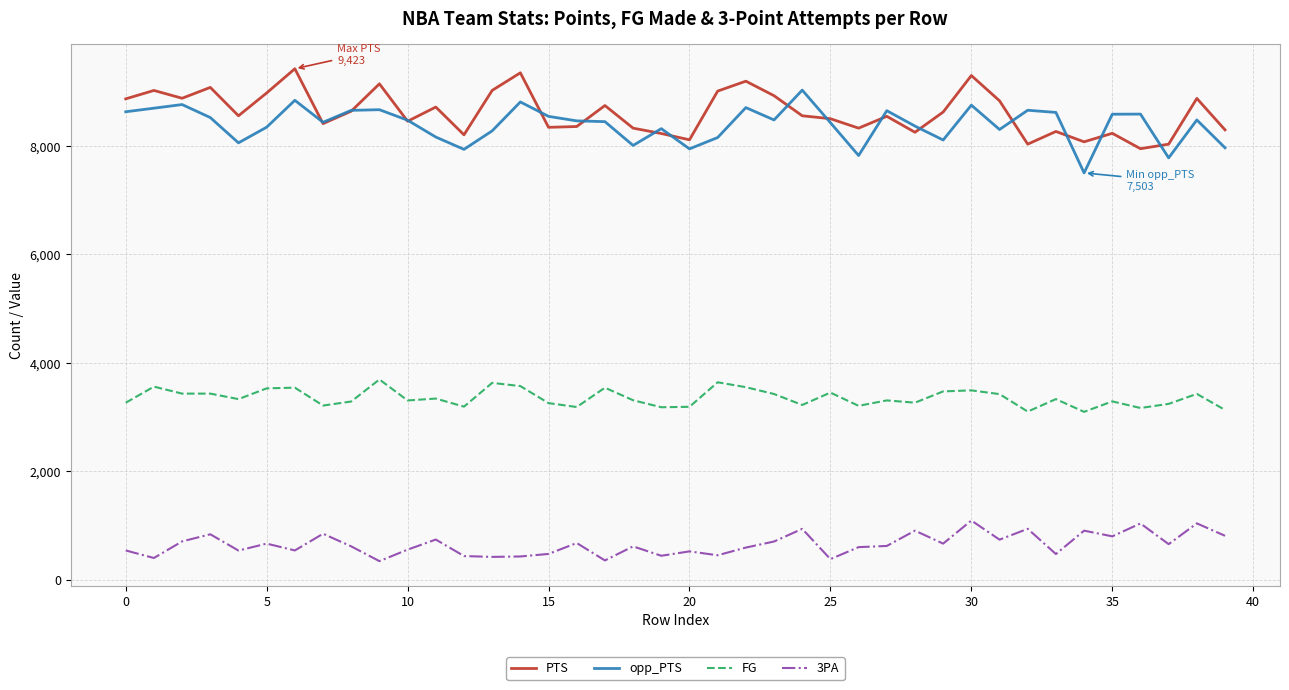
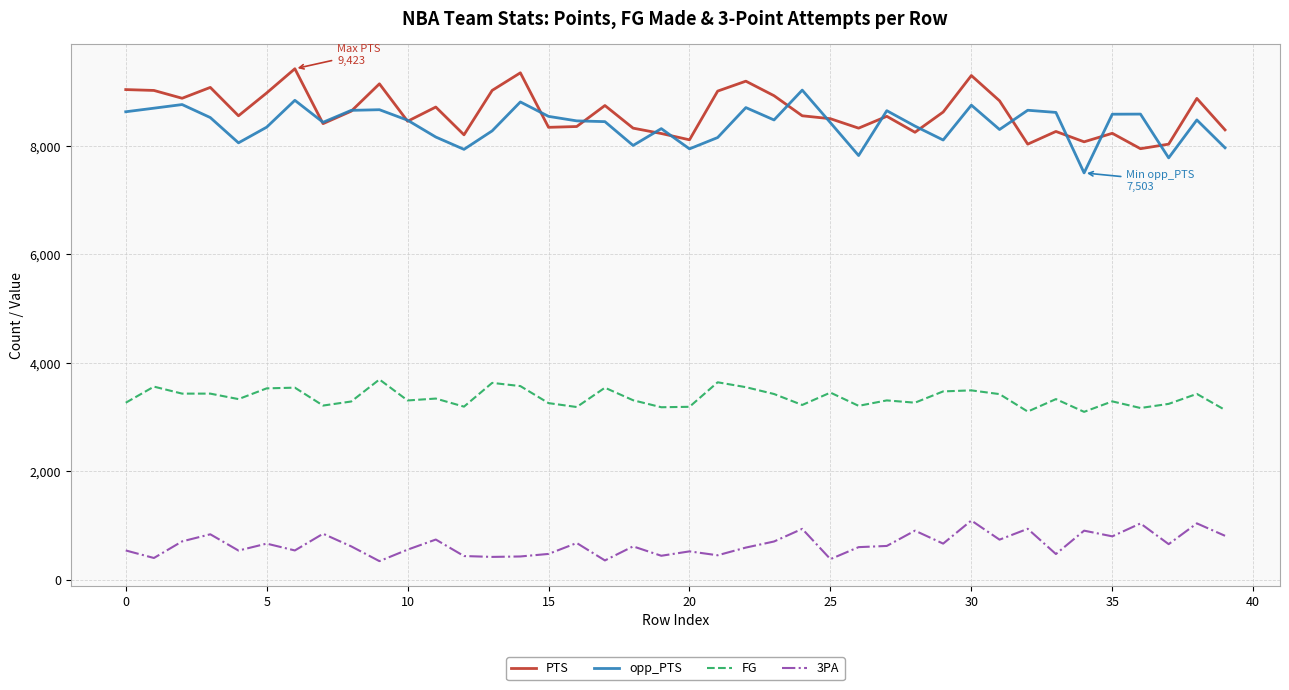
PTS, 0: 8,900 -> 9,000
